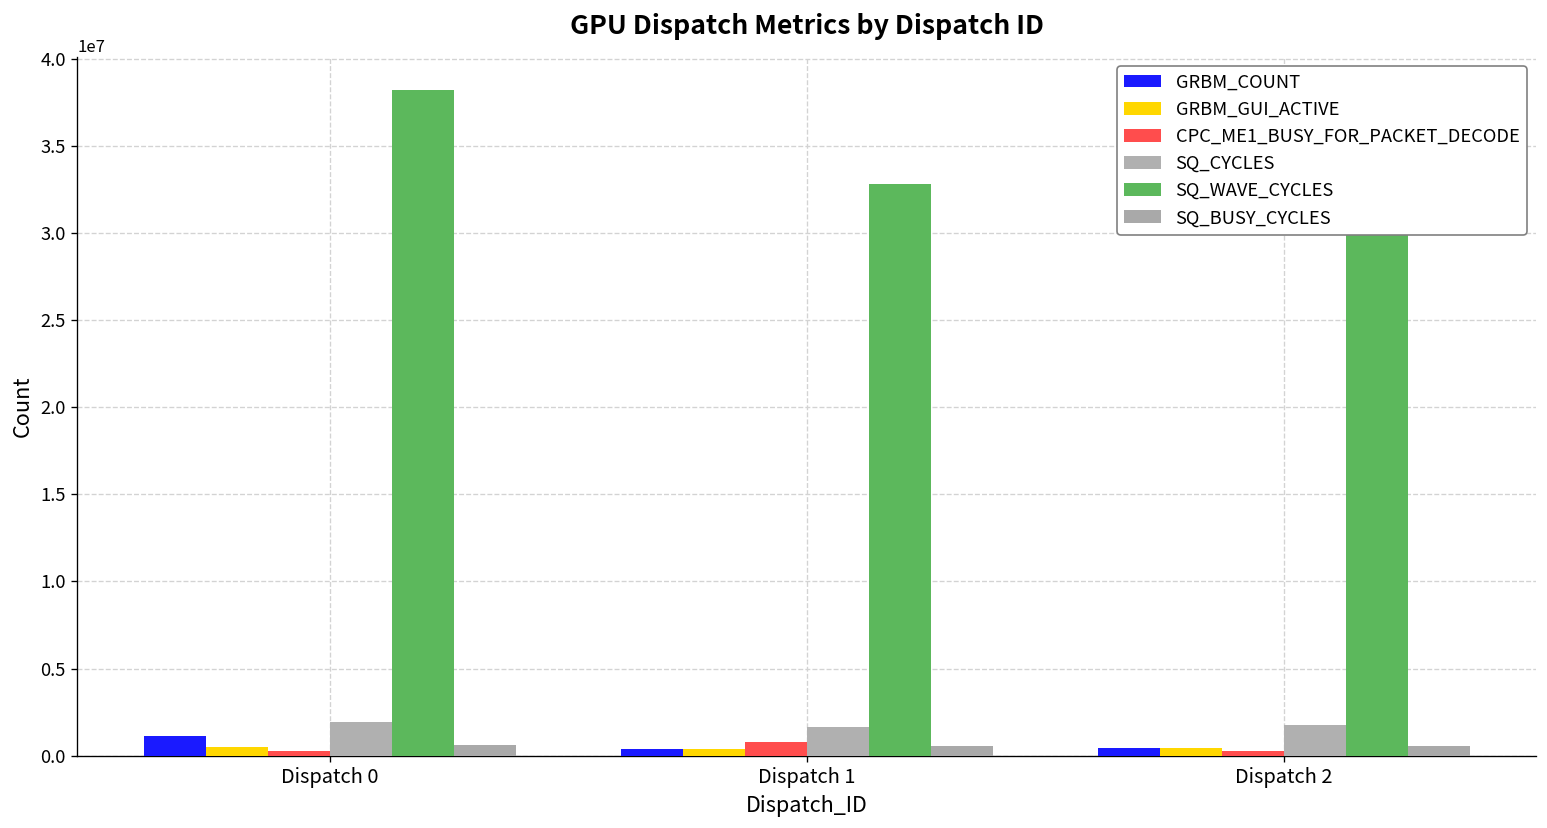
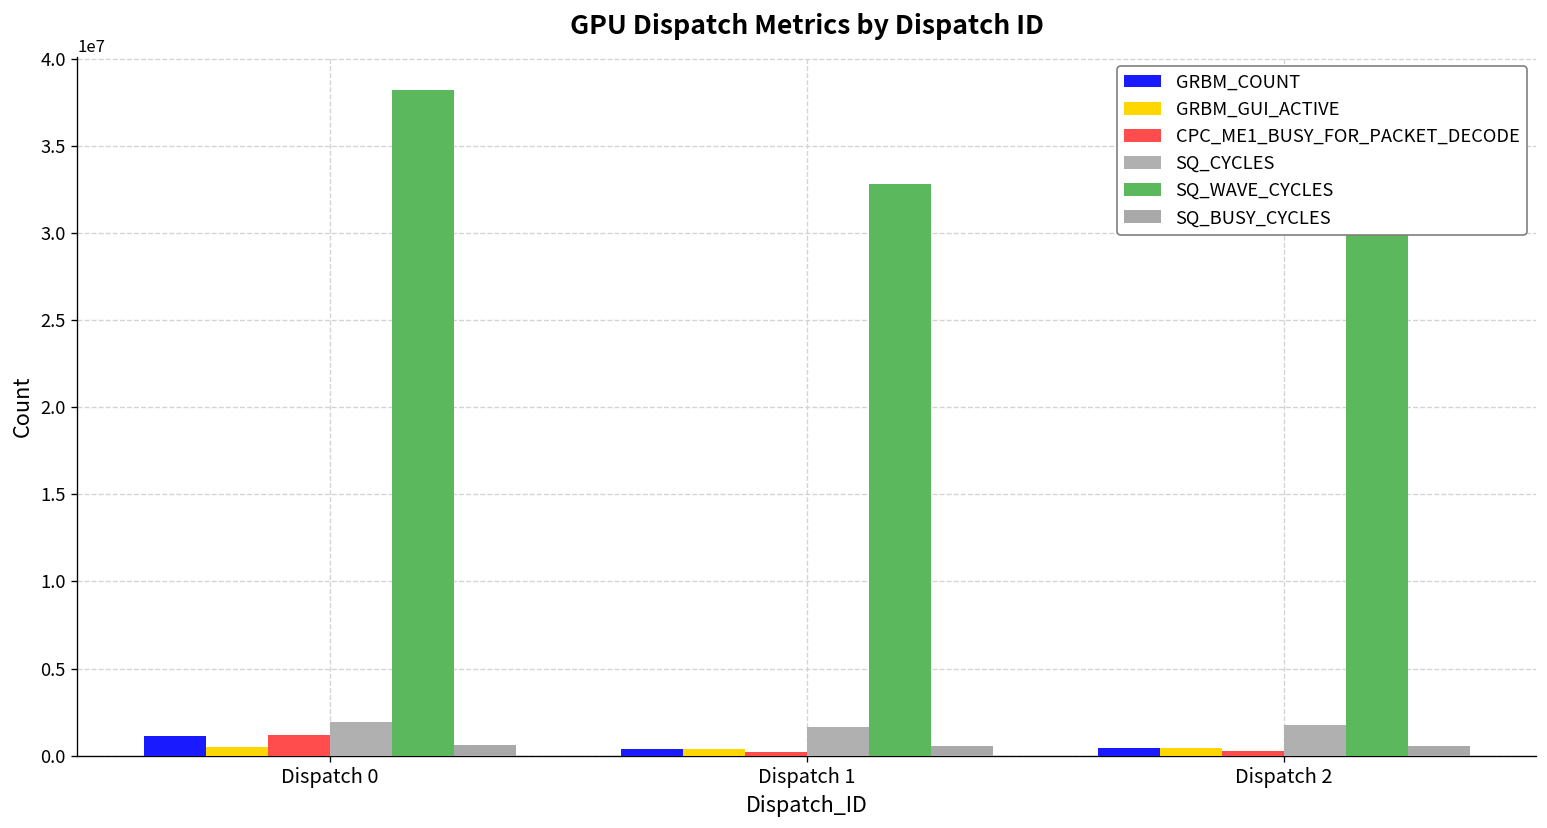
CPC_ME1_BUSY_FOR_PACKET_DECODE, Dispatch 0: 300000 -> 1200000
CPC_ME1_BUSY_FOR_PACKET_DECODE, Dispatch 1: 800000 -> 200000
